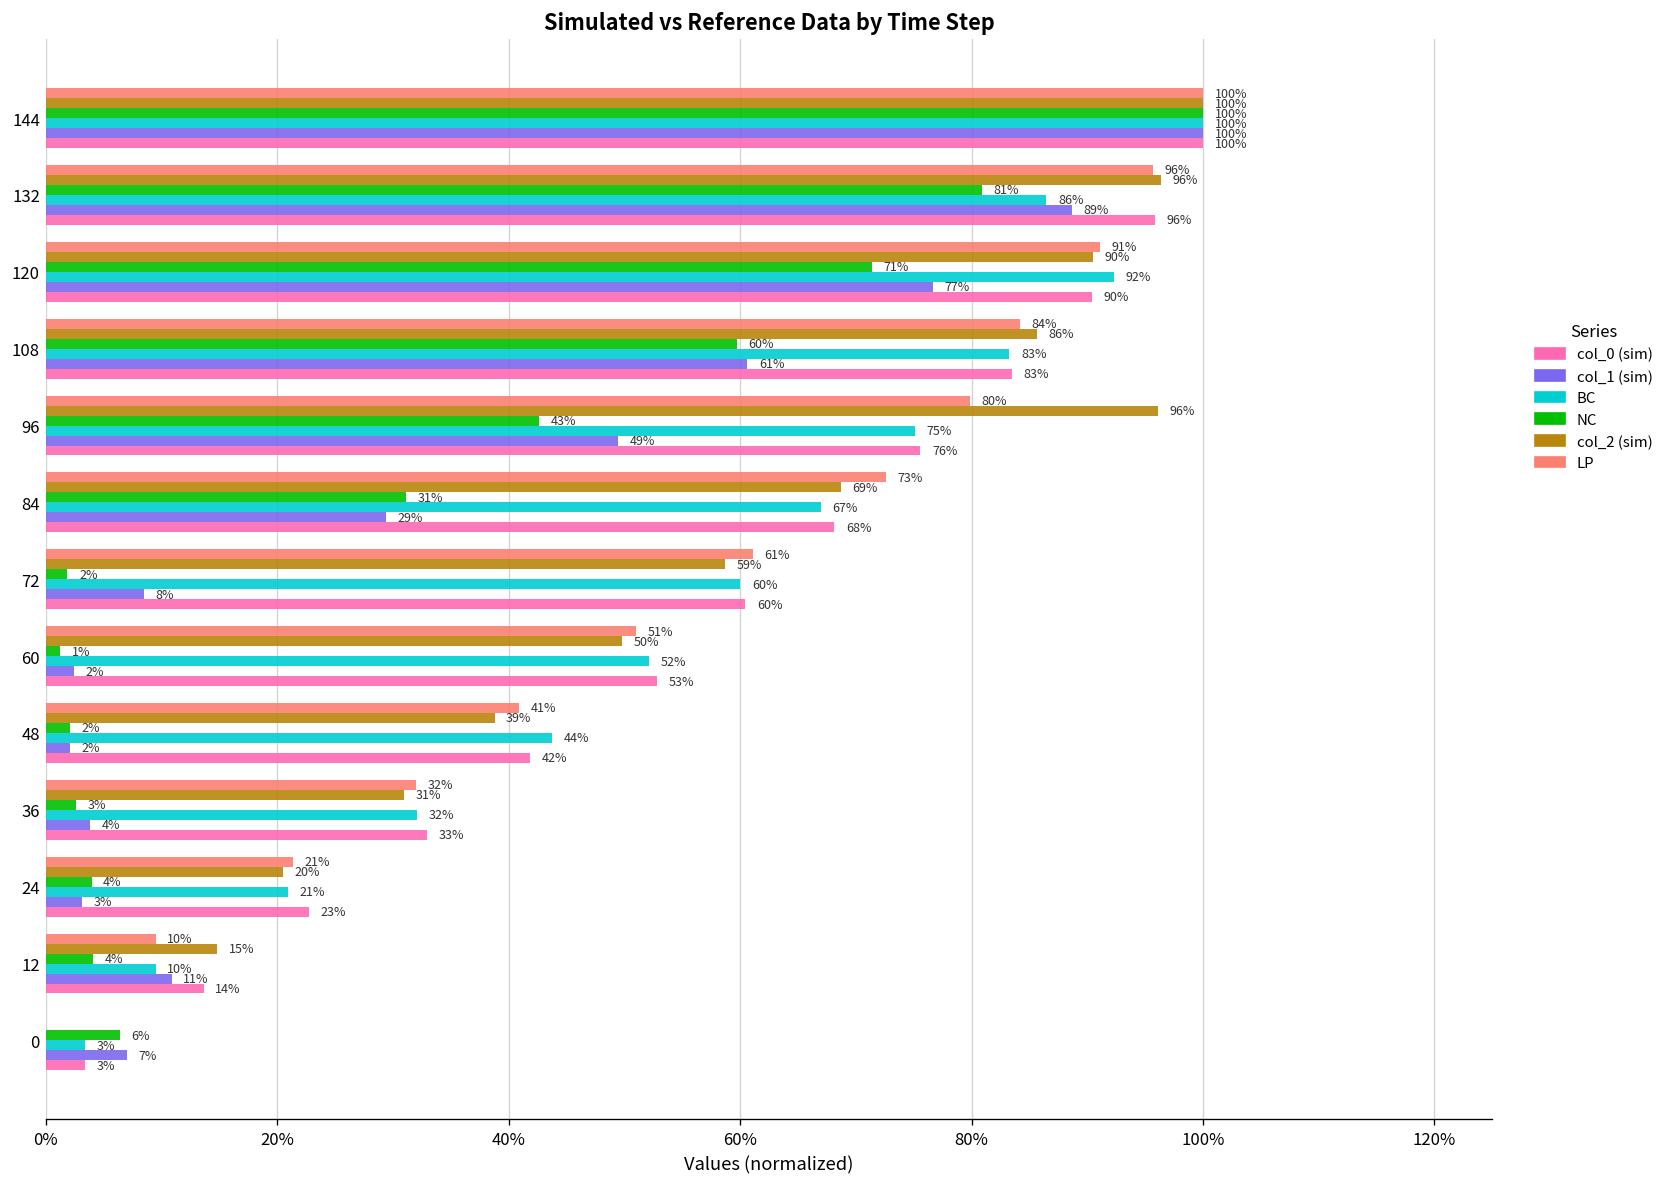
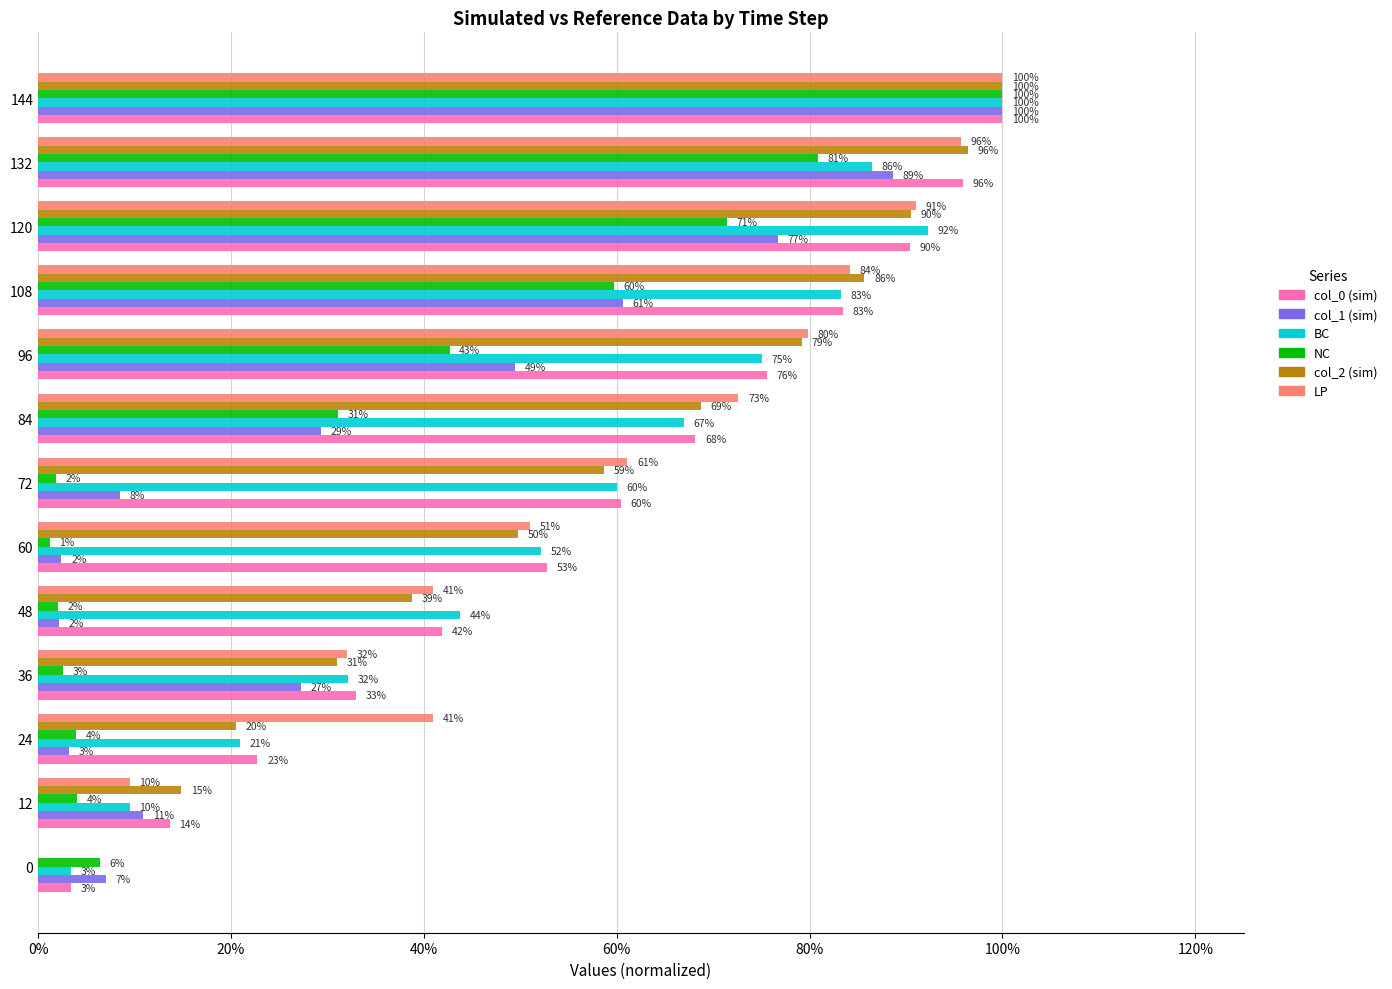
col_2 (sim), 96: 96% -> 79%
col_1 (sim), 36: 4% -> 27%
LP, 24: 21% -> 41%
